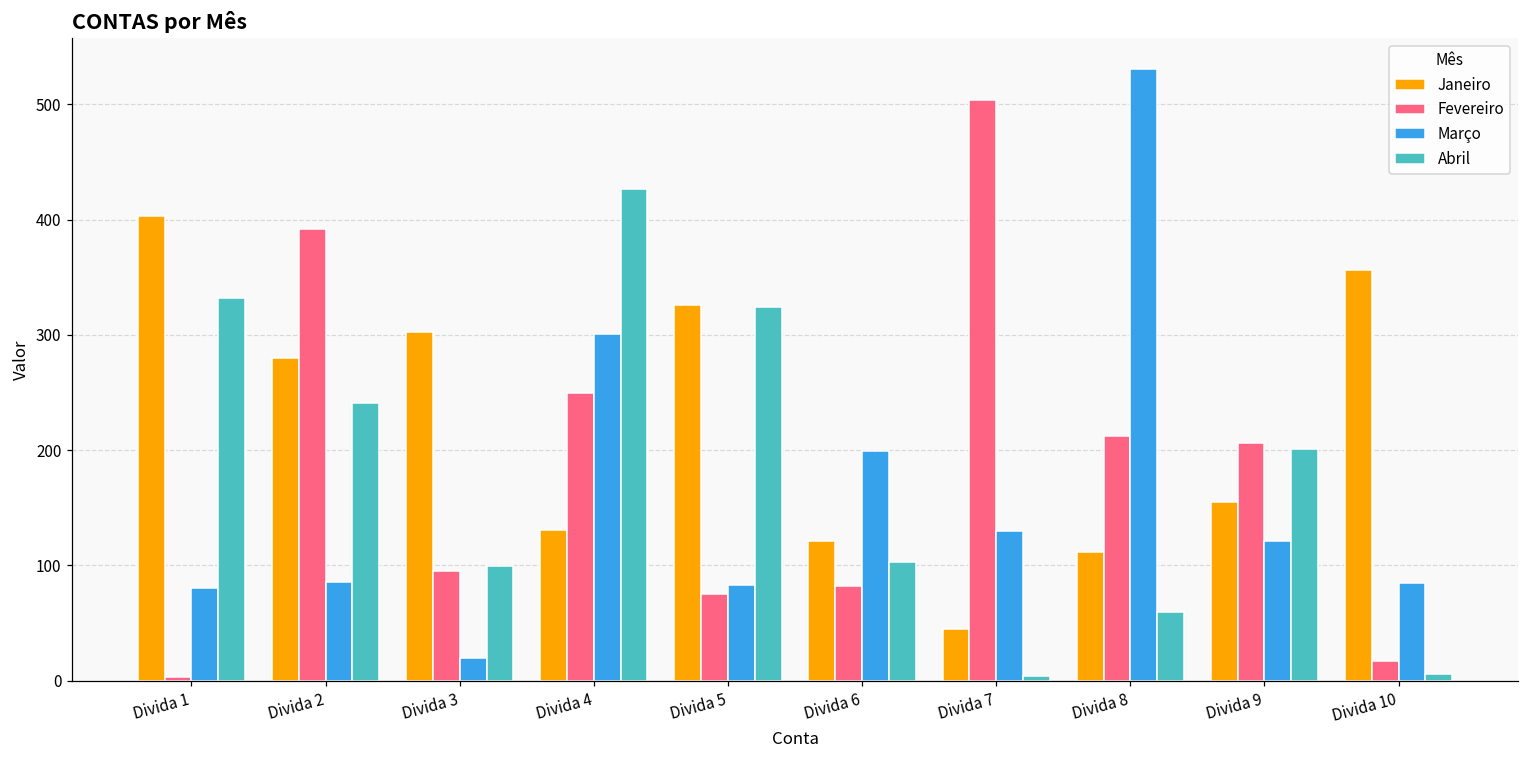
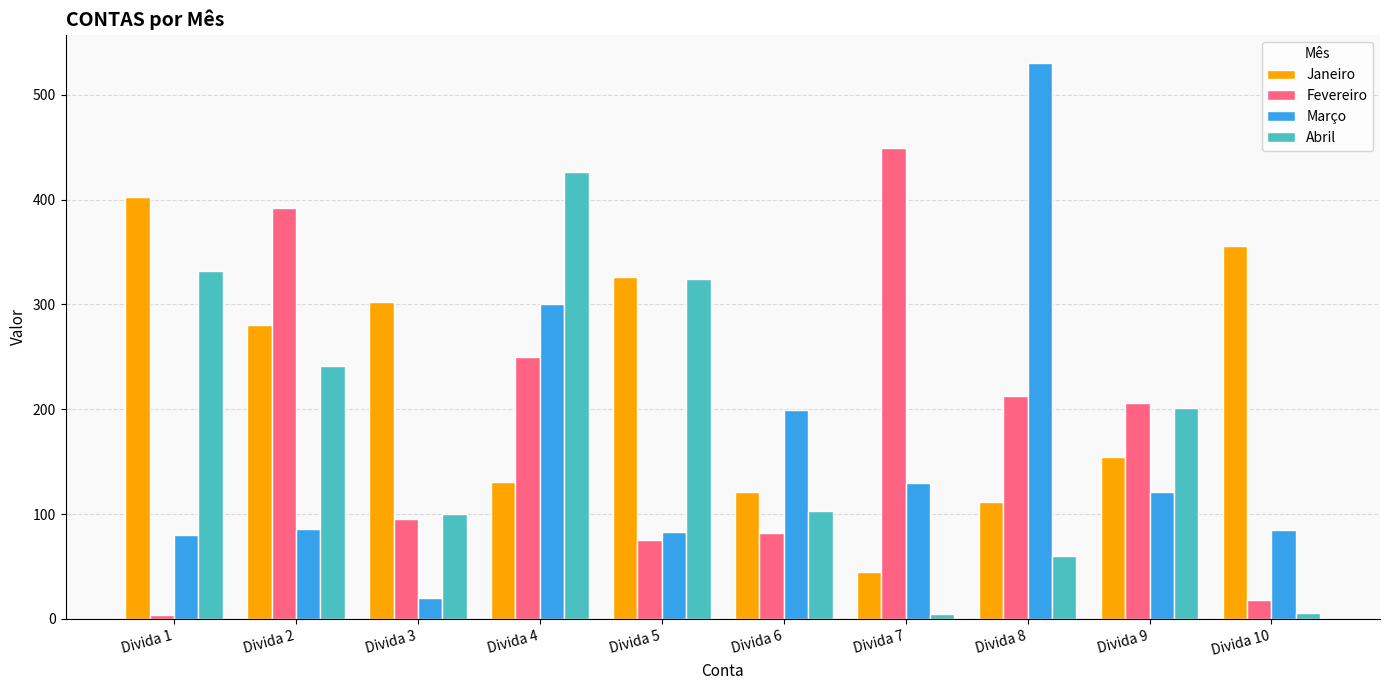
Fevereiro, Divida 7: 504 -> 449
